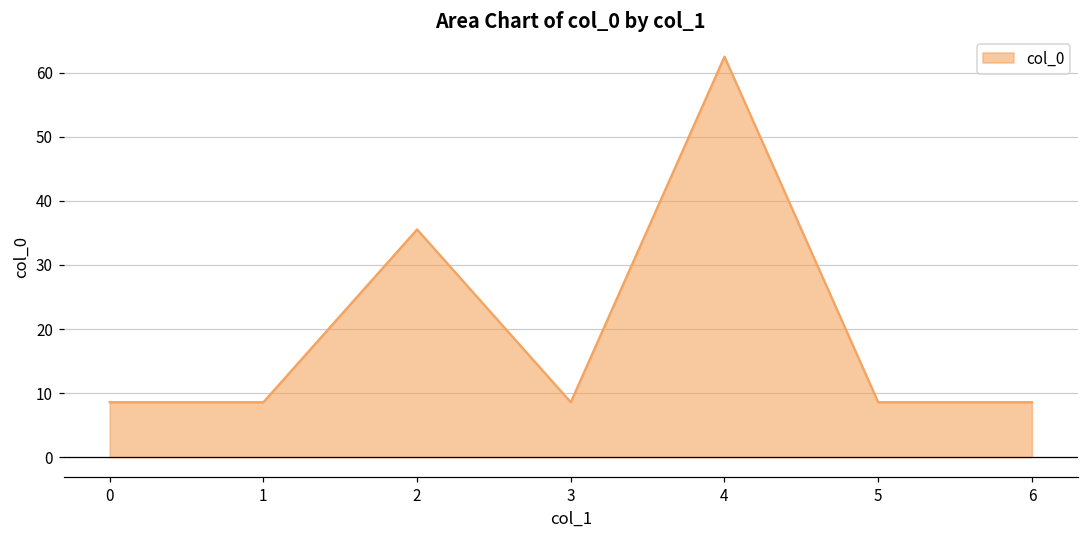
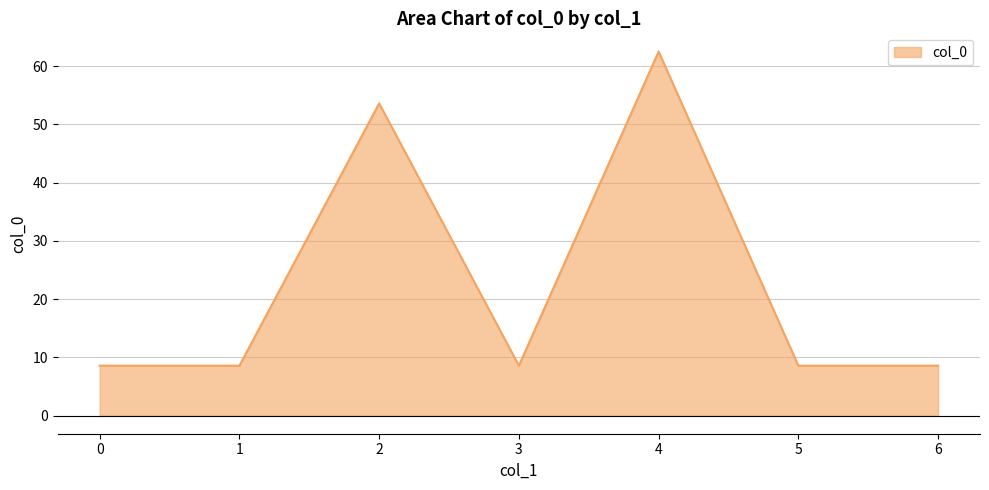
2: 36 -> 54
